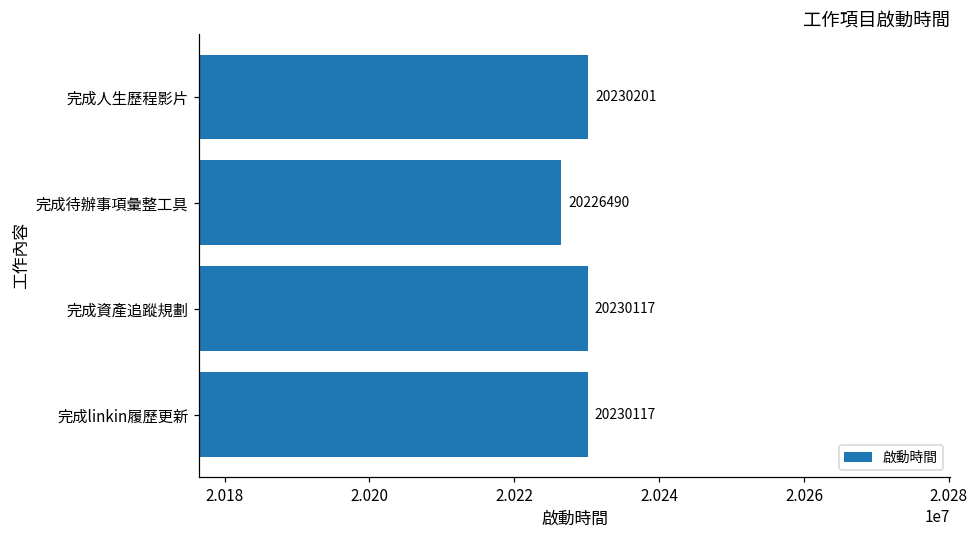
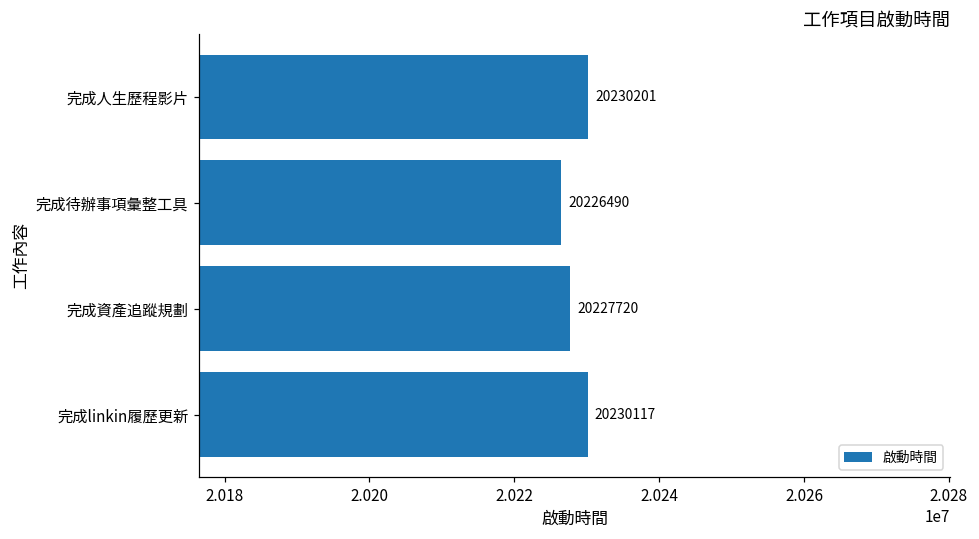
完成資產追蹤規劃: 20230117 -> 20227720
